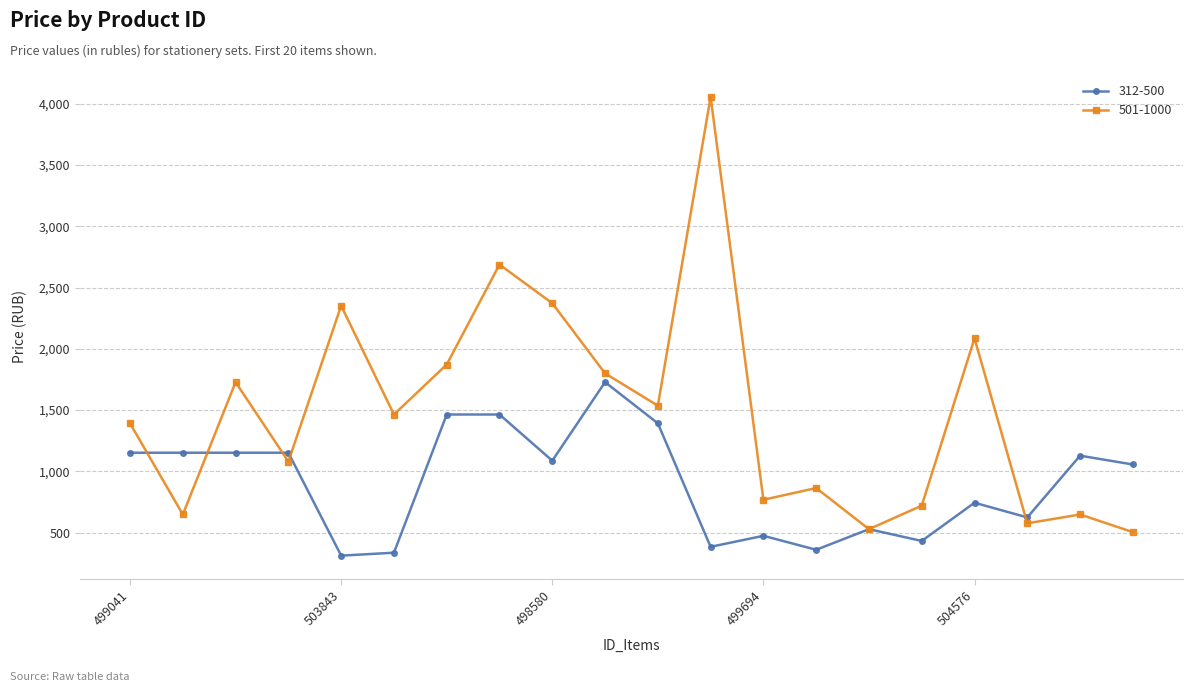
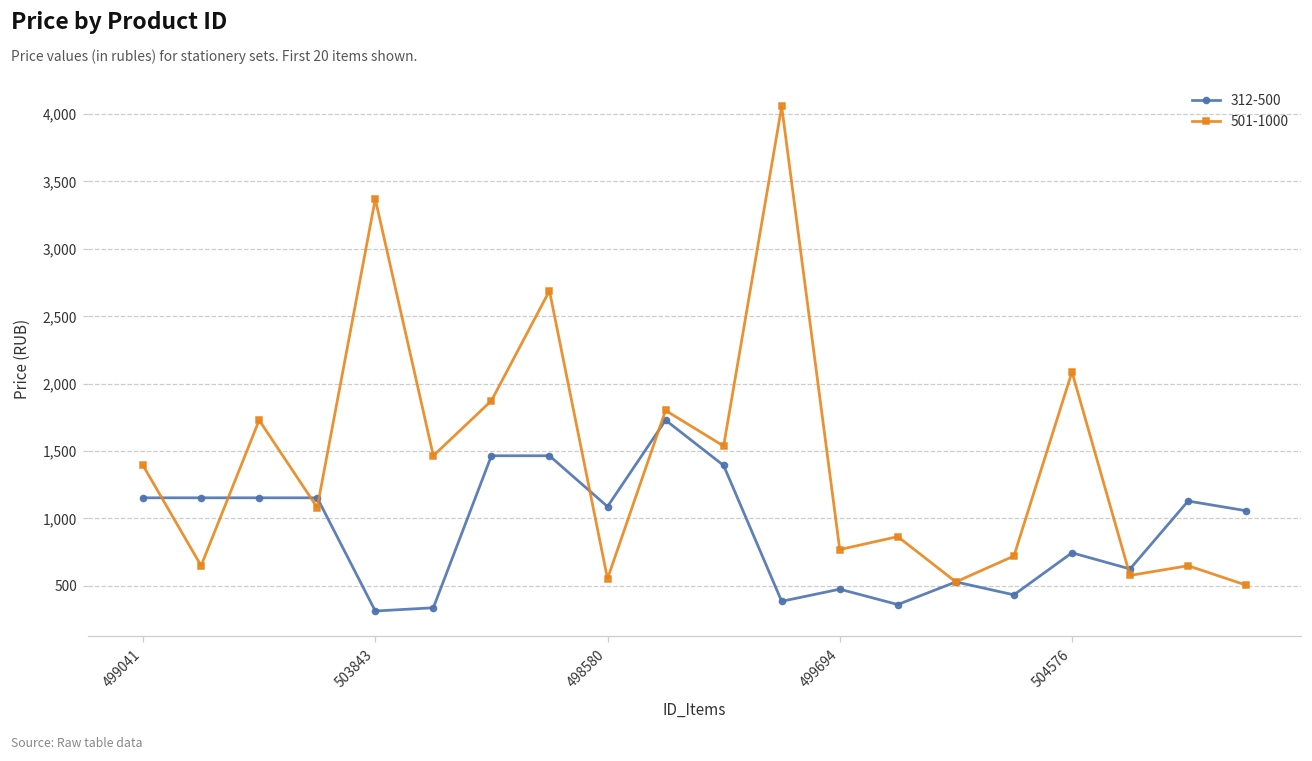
501-1000, 503843: 2,350 -> 3,370
501-1000, 498580: 2,370 -> 550
